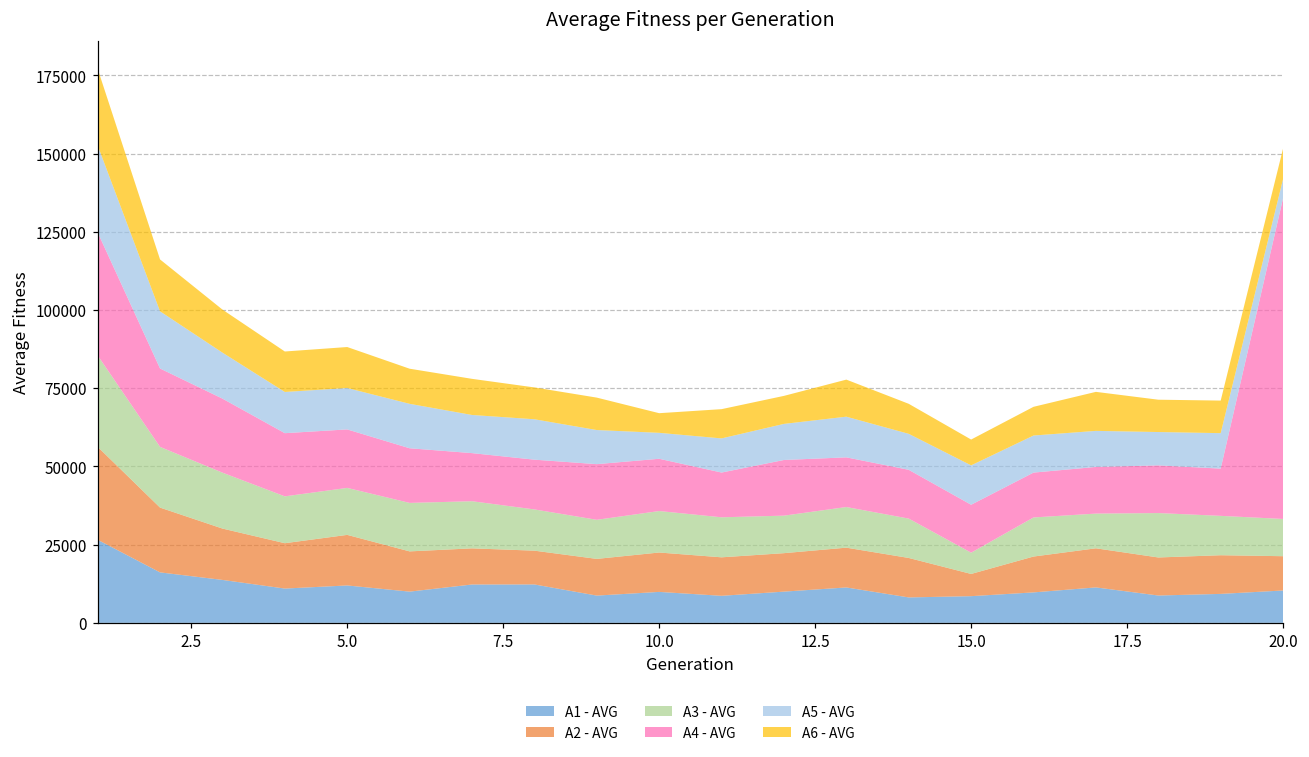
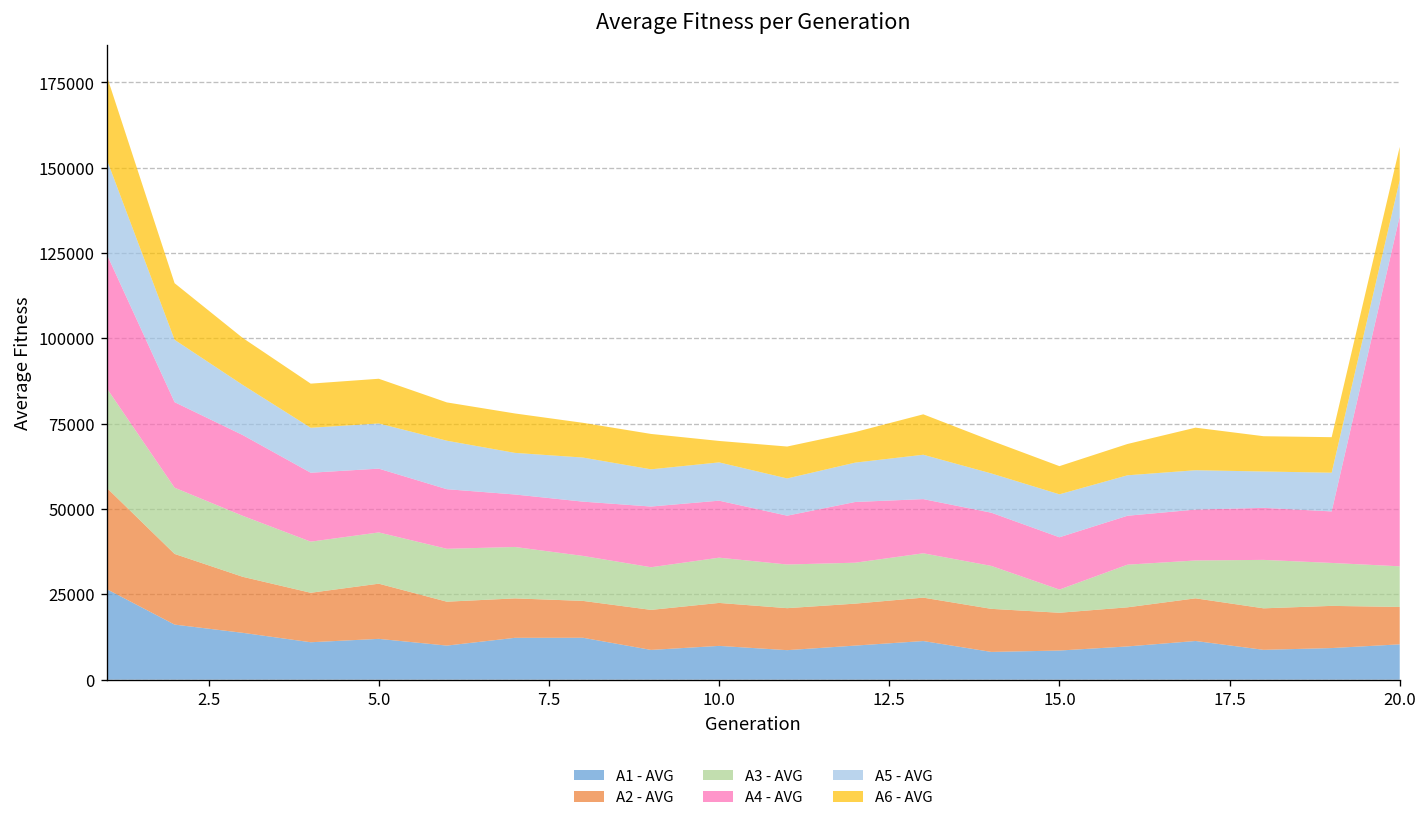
A5 - AVG, 10.0: 8000 -> 11000
A2 - AVG, 15.0: 7000 -> 11000
A5 - AVG, 20.0: 6000 -> 11000
